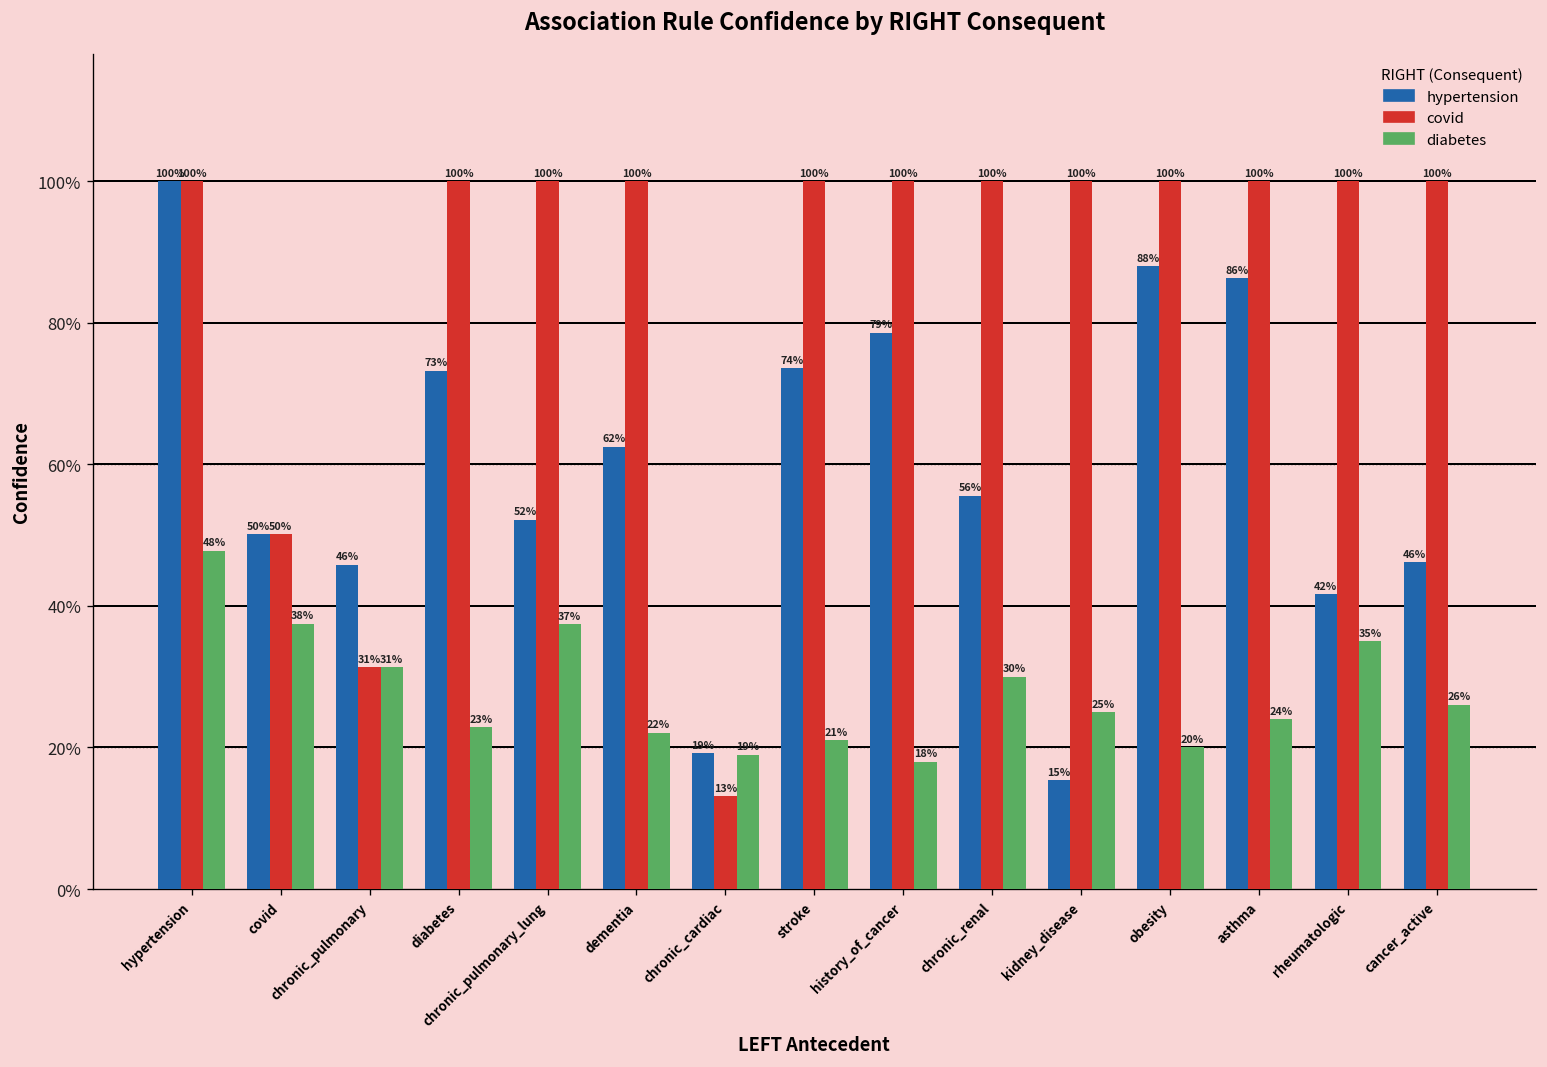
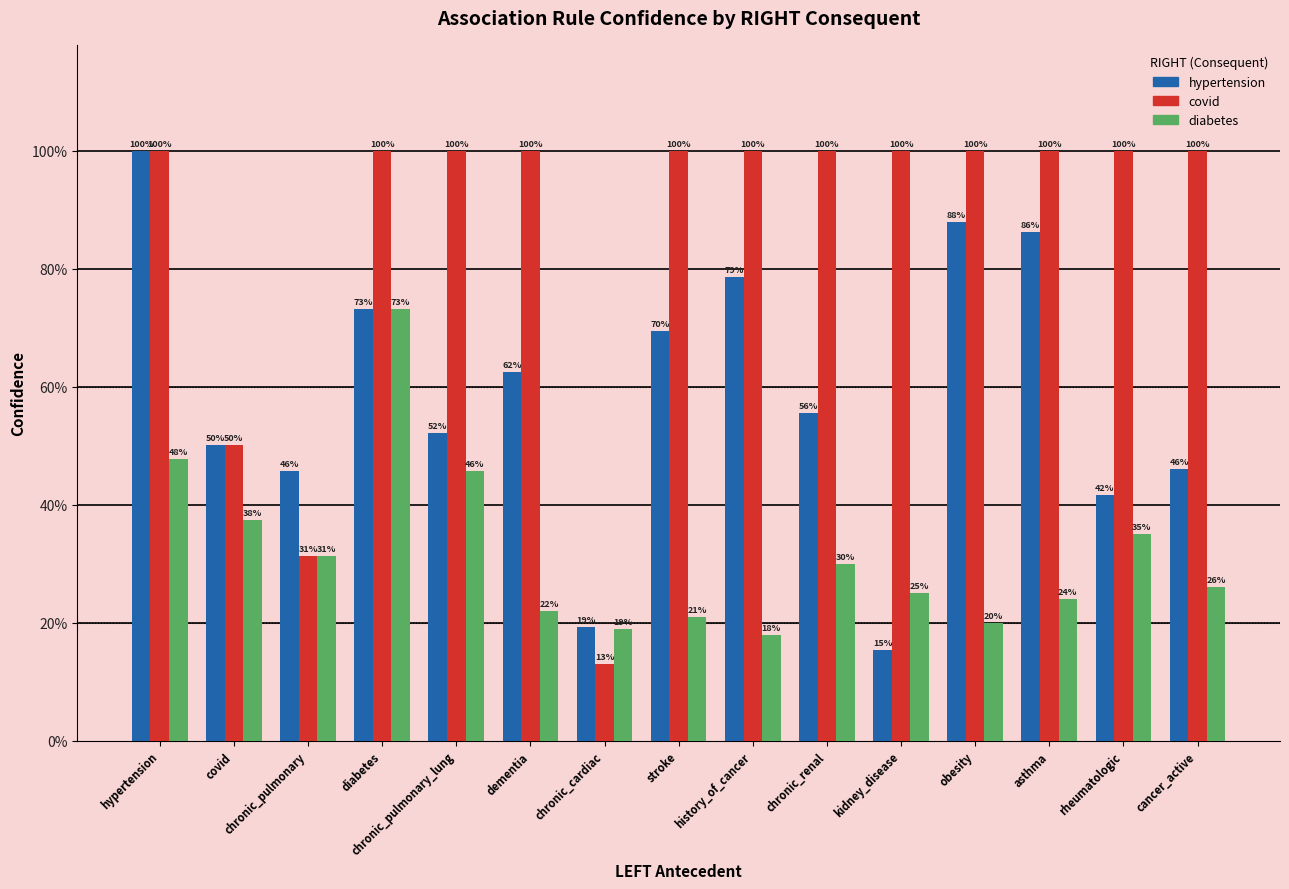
diabetes, diabetes: 23% -> 73%
diabetes, chronic_pulmonary_lung: 37% -> 46%
hypertension, stroke: 74% -> 70%
